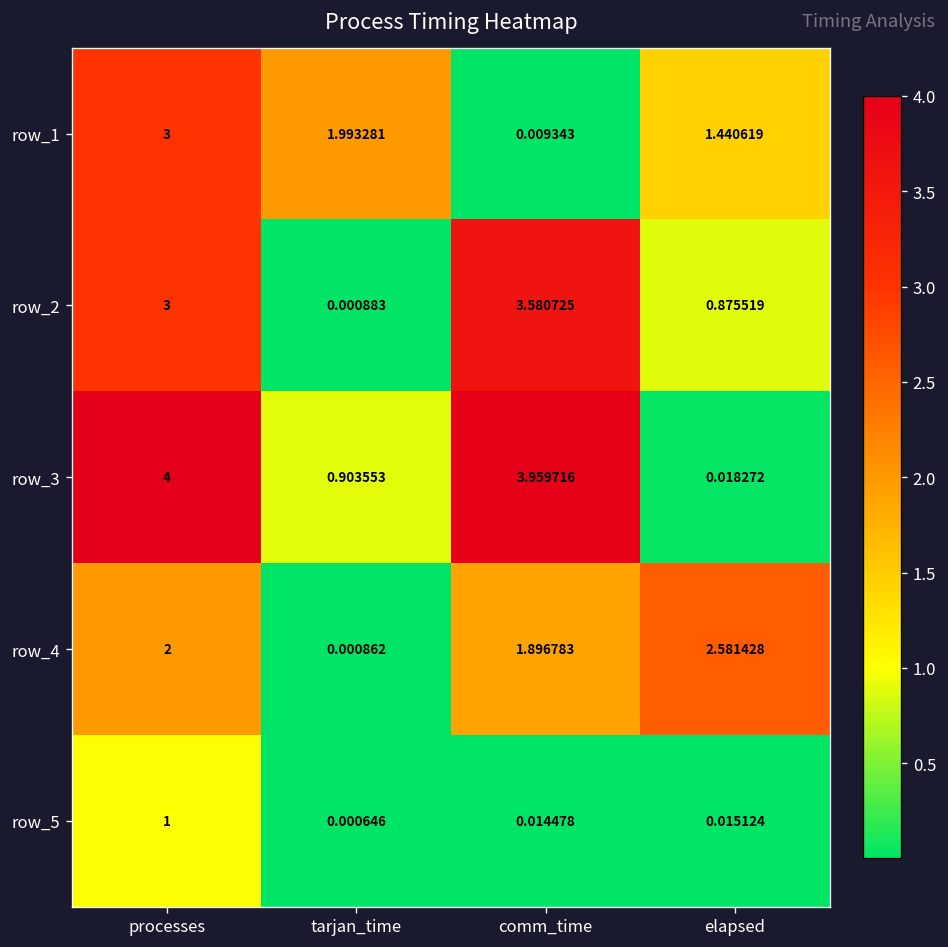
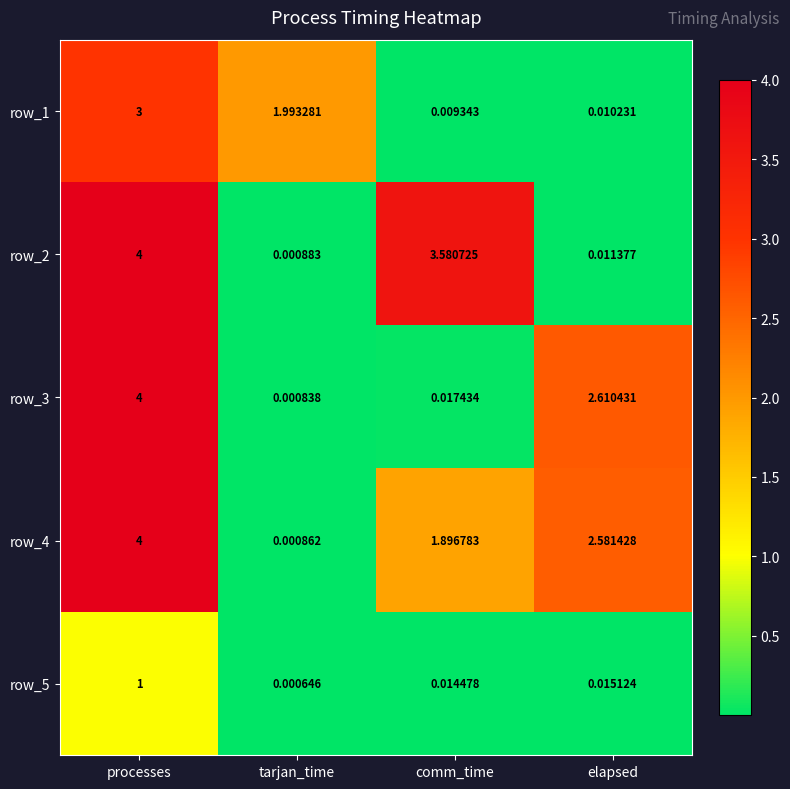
row_1, elapsed: 1.440619 -> 0.010231
row_2, processes: 3 -> 4
row_2, elapsed: 0.875519 -> 0.011377
row_3, tarjan_time: 0.903553 -> 0.000838
row_3, comm_time: 3.959716 -> 0.017434
row_3, elapsed: 0.018272 -> 2.610431
row_4, processes: 2 -> 4
